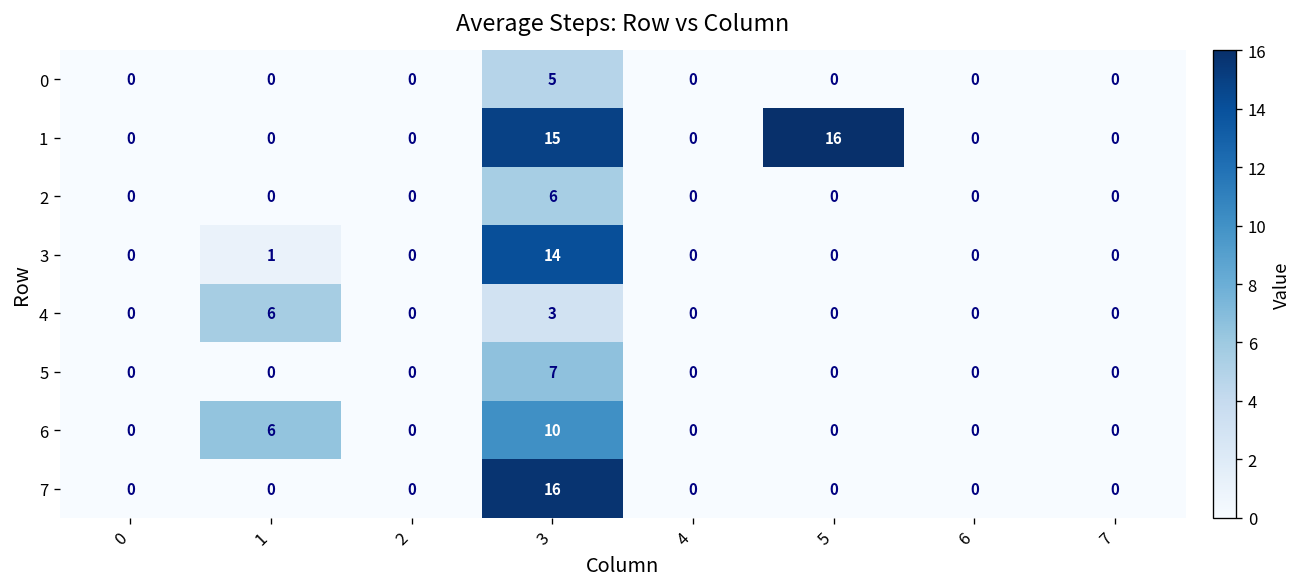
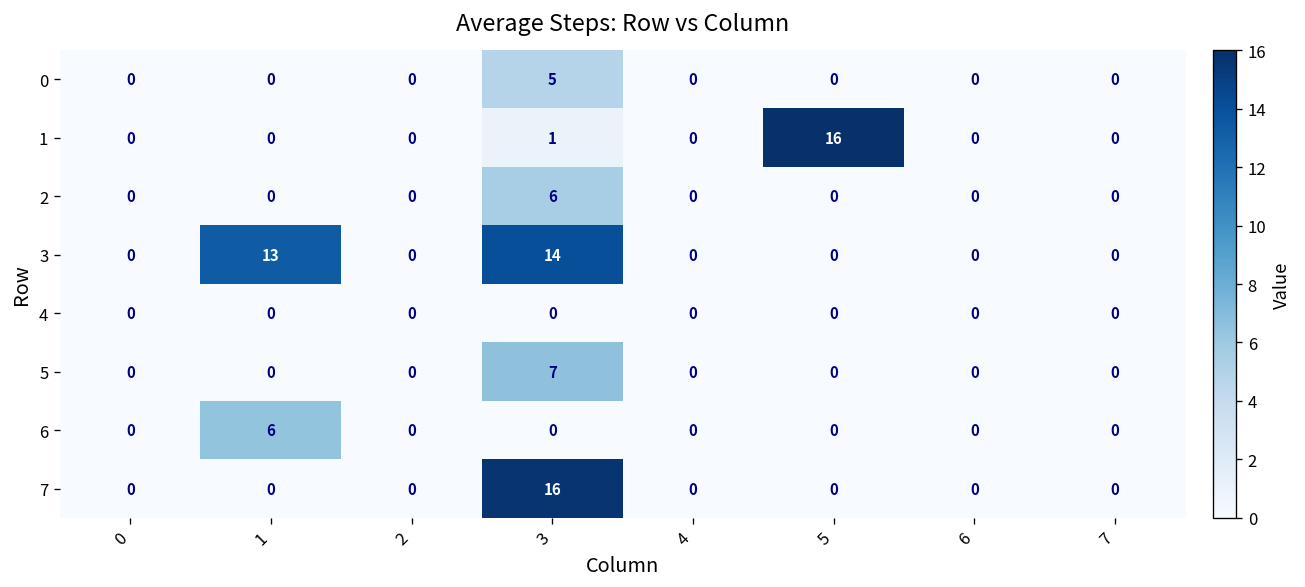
1, 3: 15 -> 1
3, 1: 1 -> 13
4, 1: 6 -> 0
4, 3: 3 -> 0
6, 3: 10 -> 0
